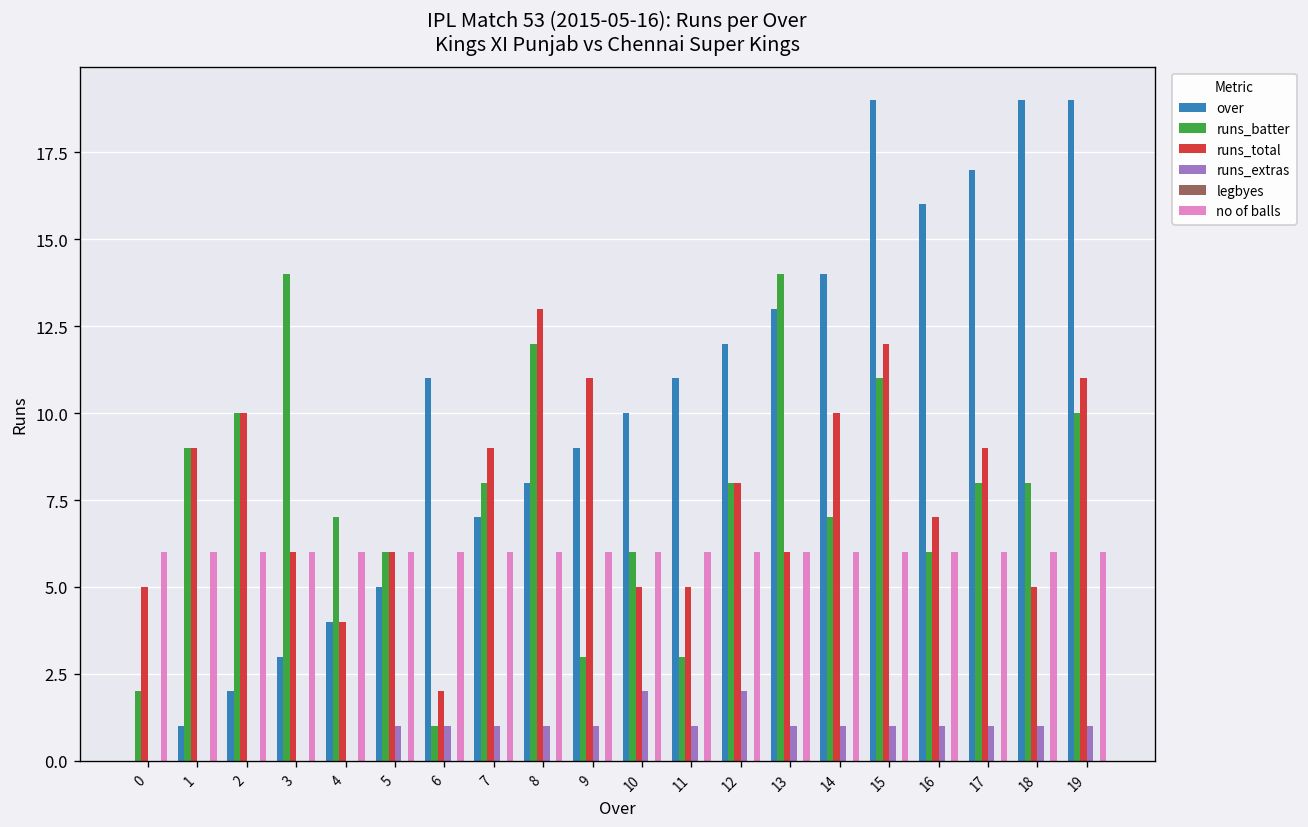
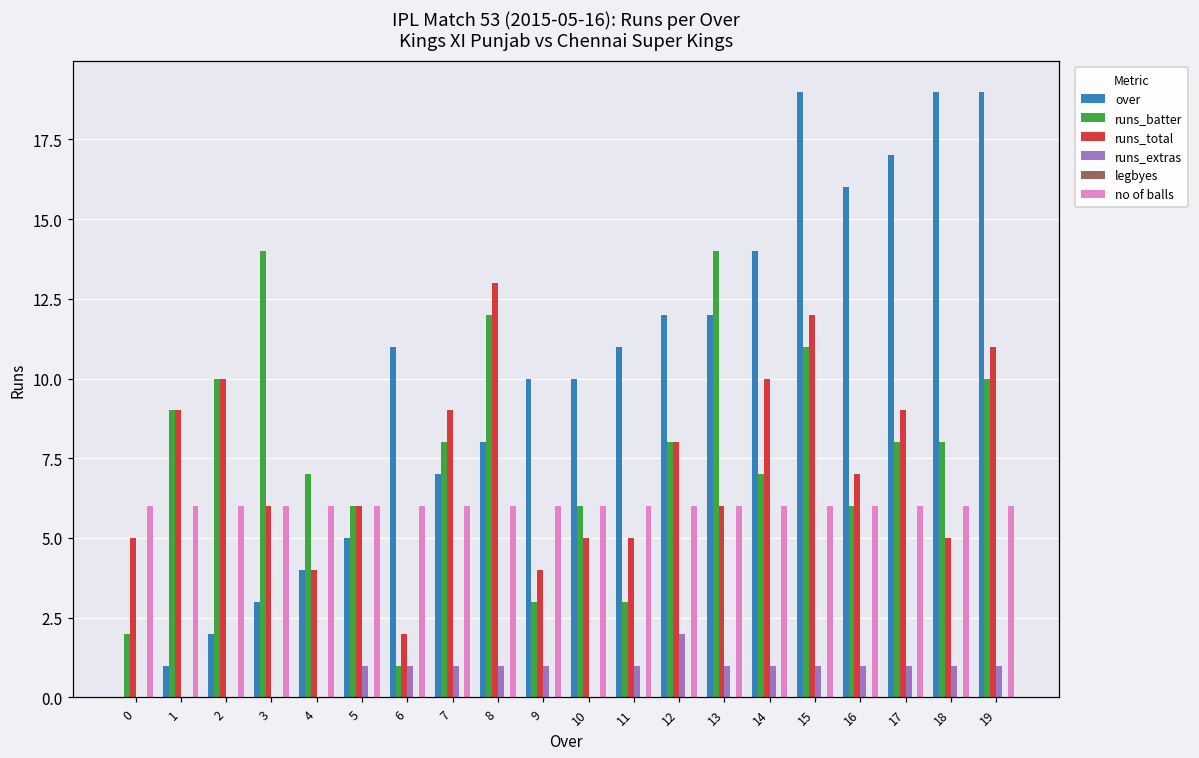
over, 9: 9 -> 10
runs_total, 9: 11 -> 4
runs_extras, 10: 2 -> 0
over, 13: 13 -> 12
